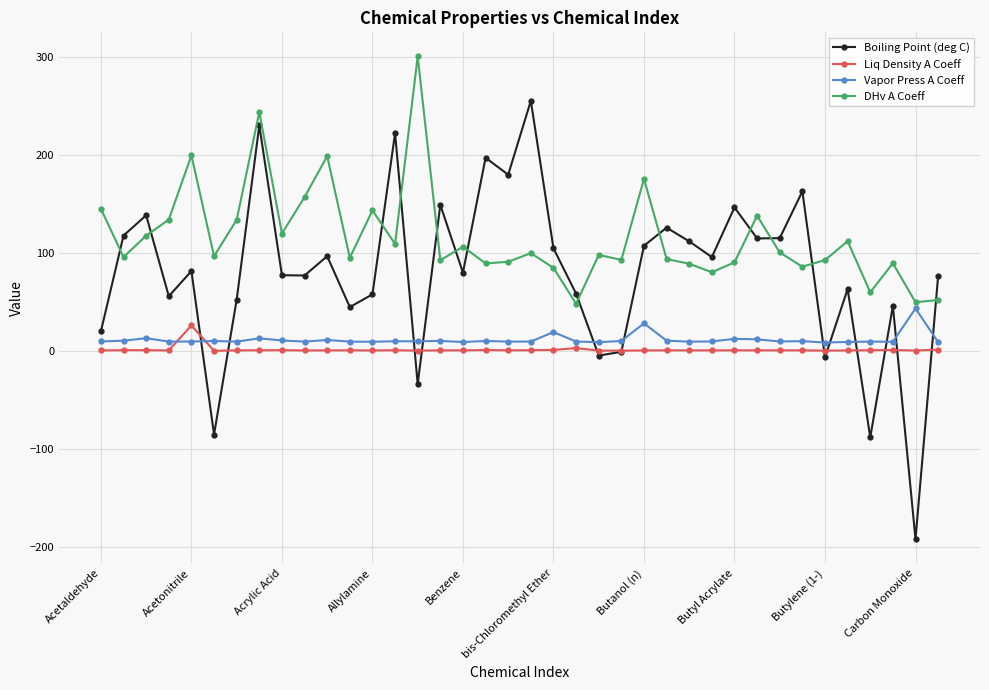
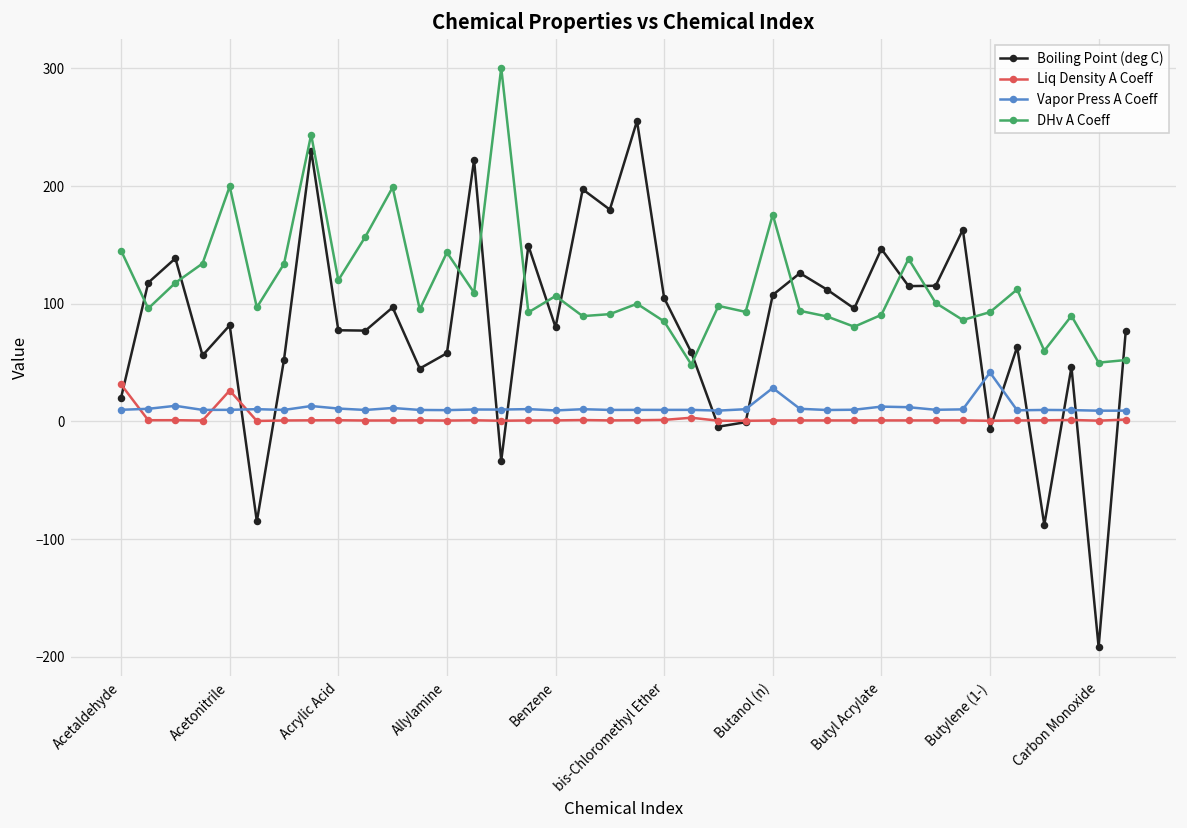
Liq Density A Coeff, Acetaldehyde: 0 -> 30
Vapor Press A Coeff, bis-Chloromethyl Ether: 20 -> 10
Vapor Press A Coeff, Butylene (1-): 10 -> 40
Vapor Press A Coeff, Carbon Monoxide: 40 -> 10
